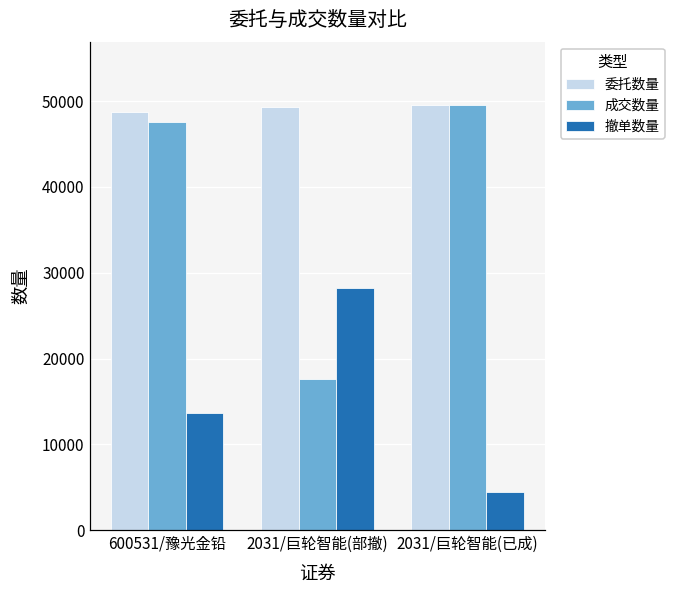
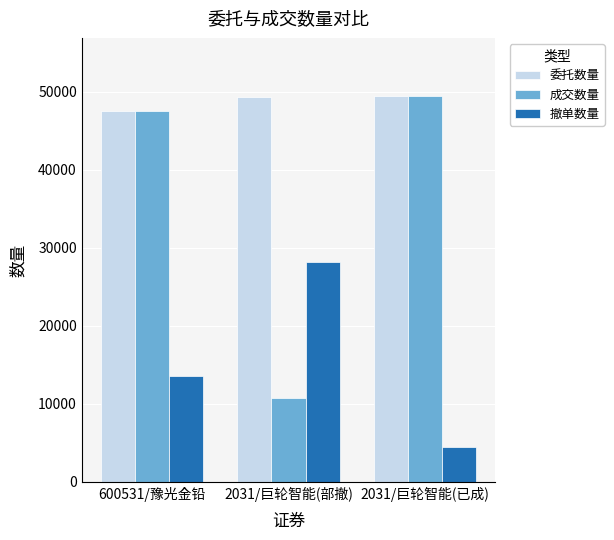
委托数量, 600531/豫光金铅: 49000 -> 48000
成交数量, 2031/巨轮智能(部撤): 18000 -> 11000
